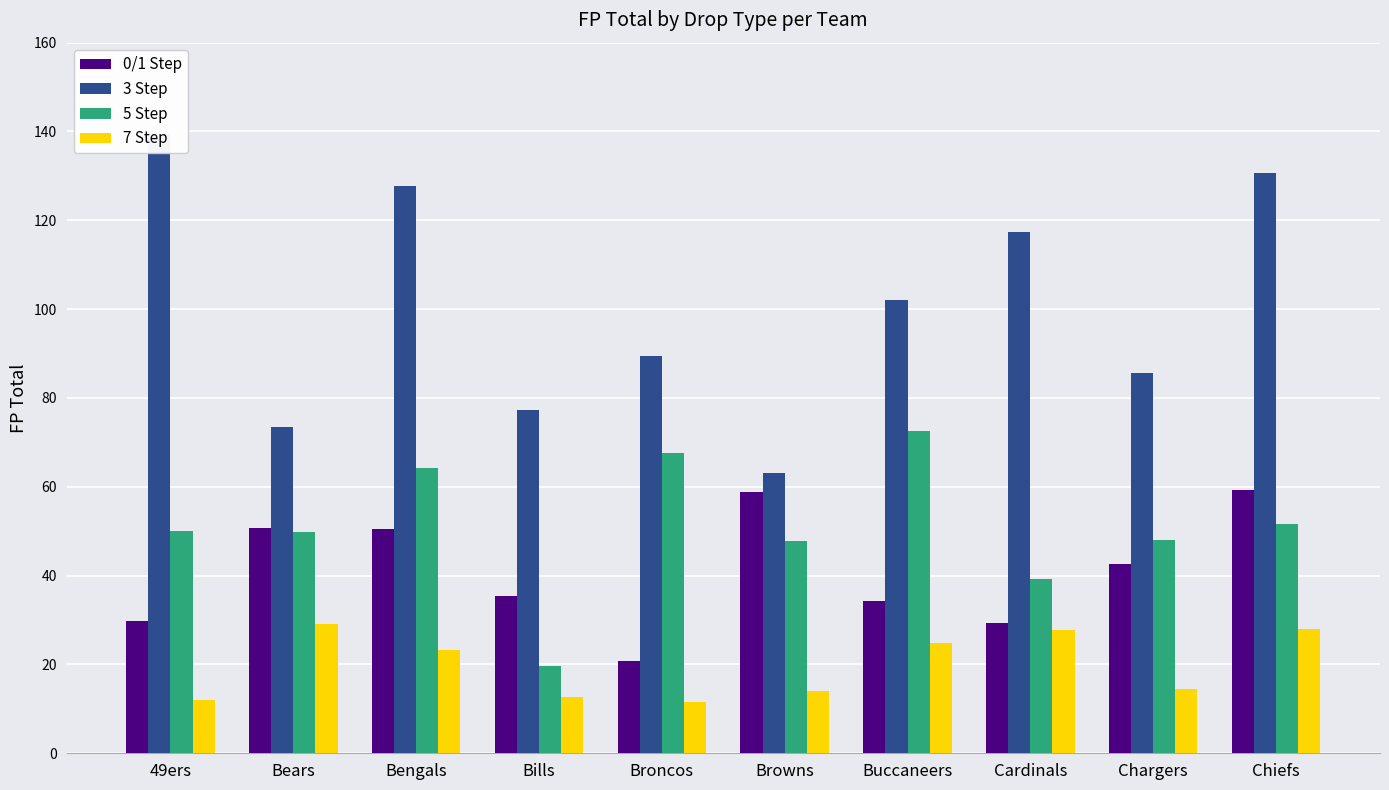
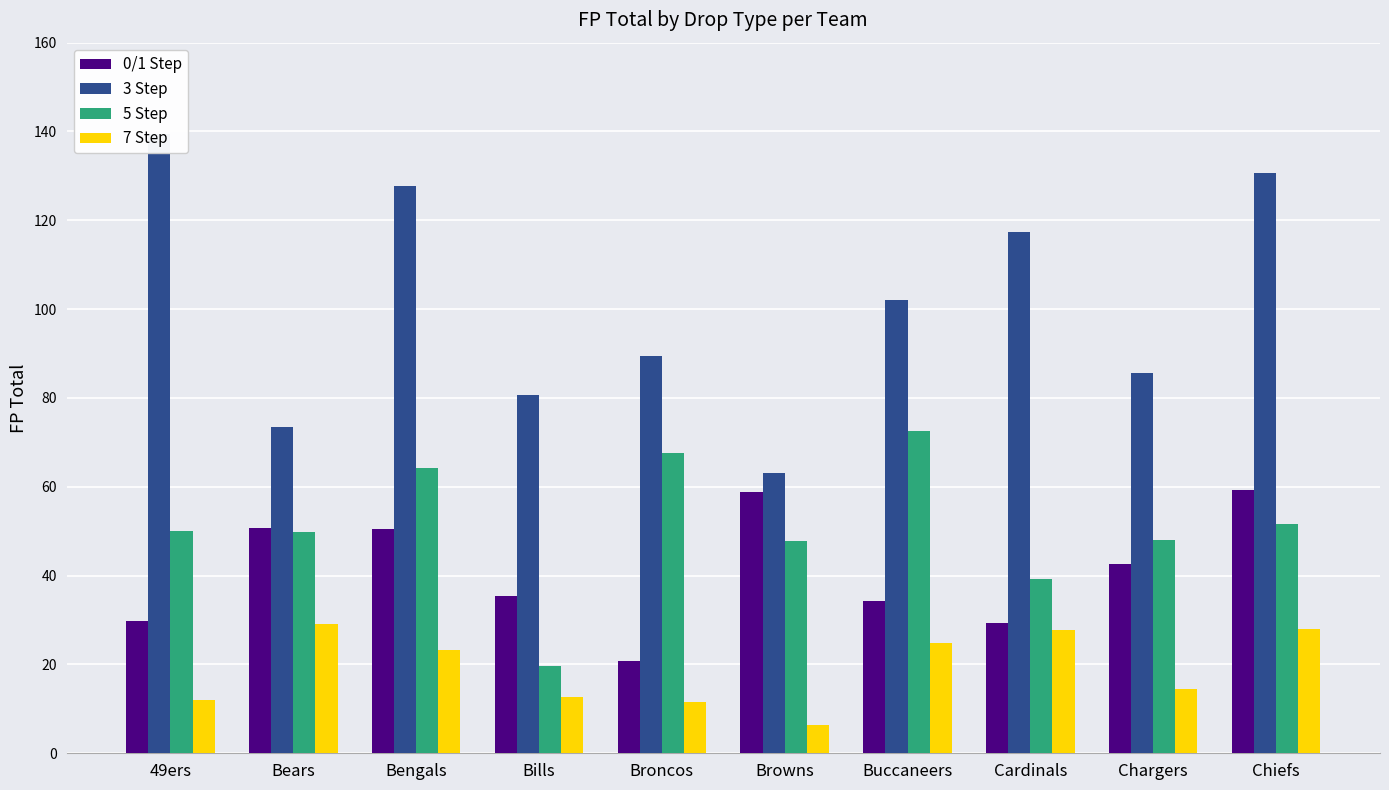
3 Step, Bills: 77 -> 81
7 Step, Browns: 14 -> 6
